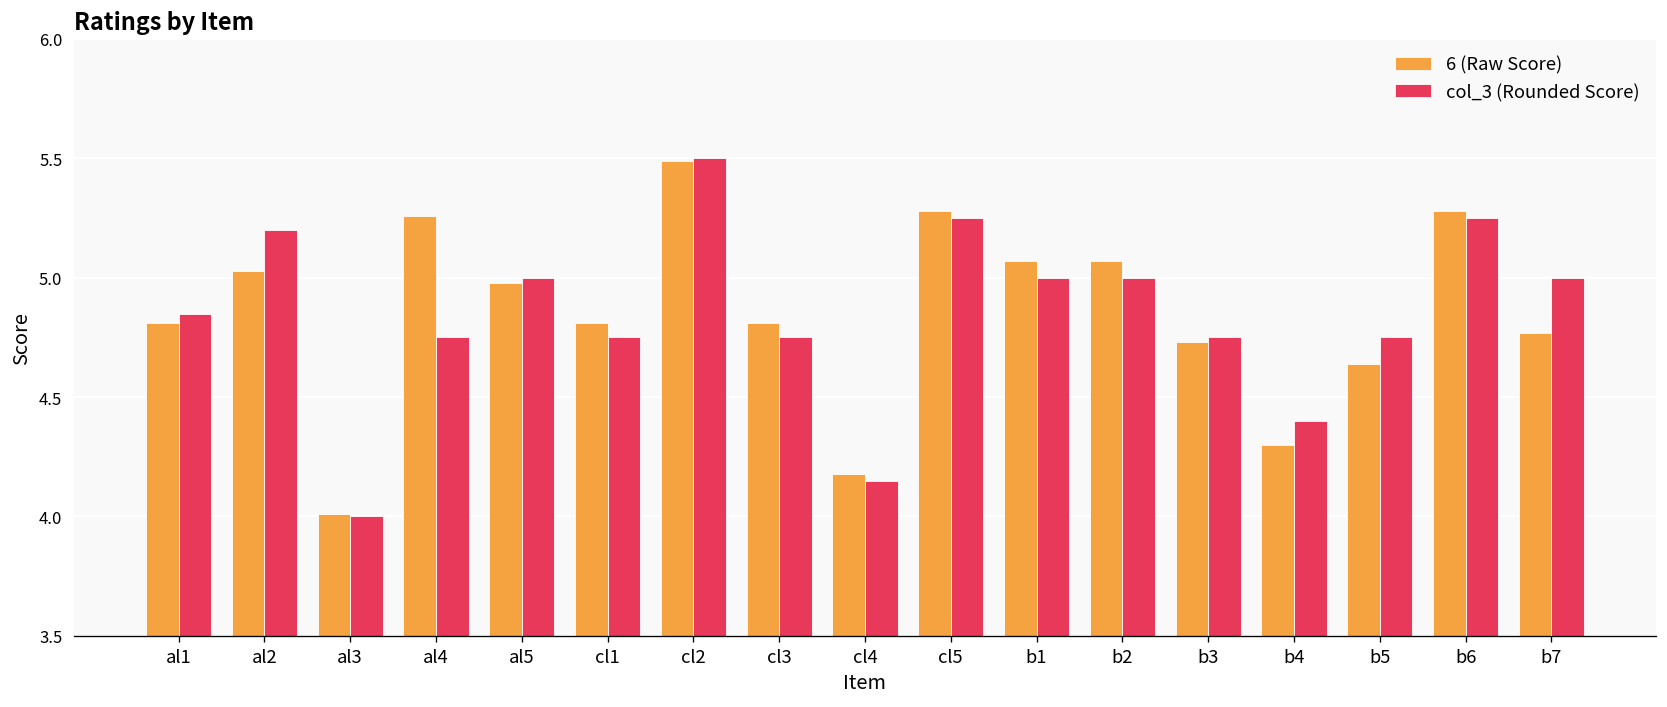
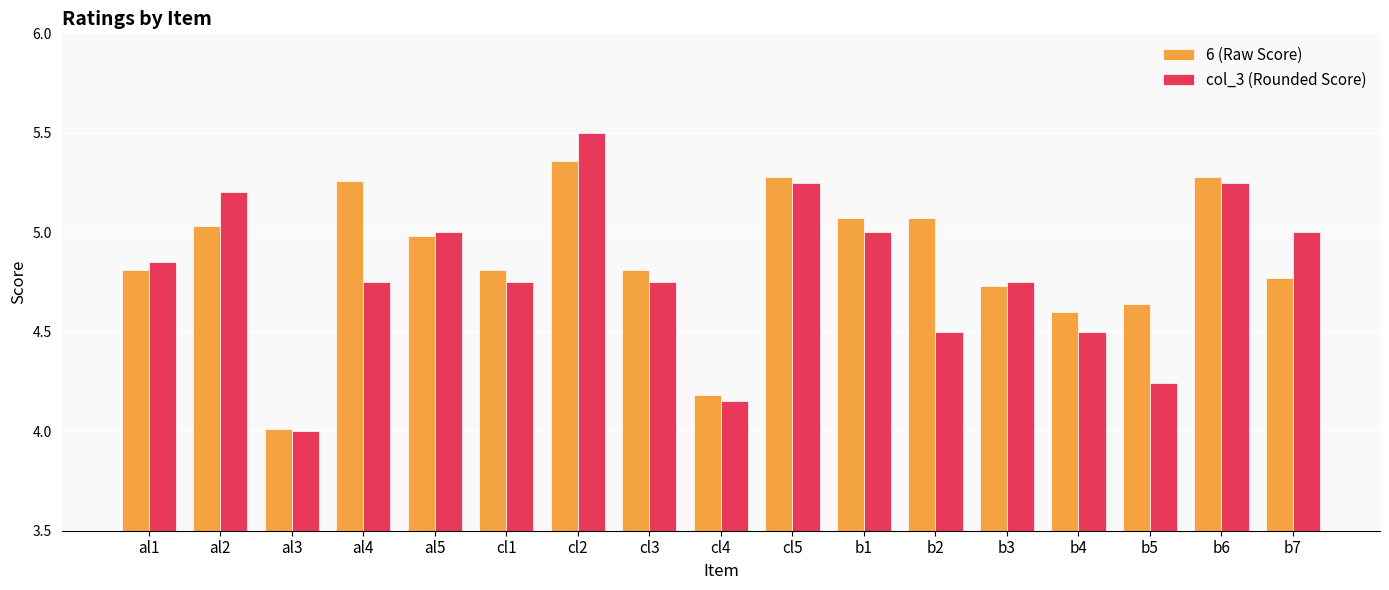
6 (Raw Score), cl2: 5.49 -> 5.36
col_3 (Rounded Score), b2: 5.0 -> 4.5
6 (Raw Score), b4: 4.3 -> 4.6
col_3 (Rounded Score), b4: 4.4 -> 4.5
col_3 (Rounded Score), b5: 4.75 -> 4.24
